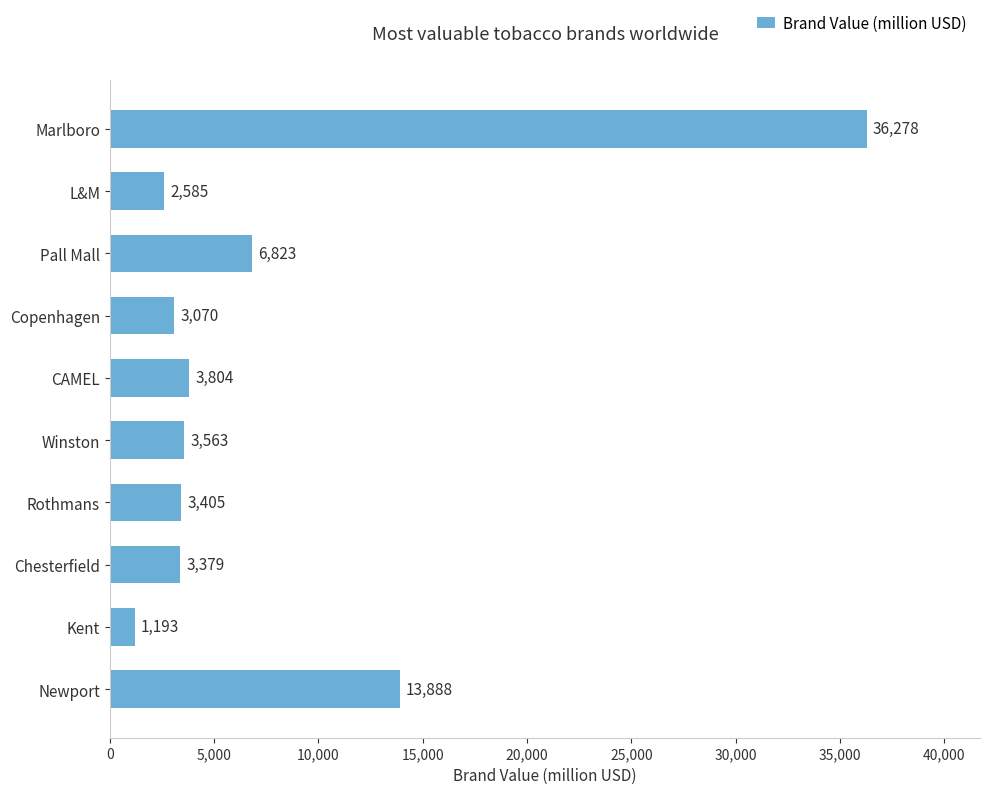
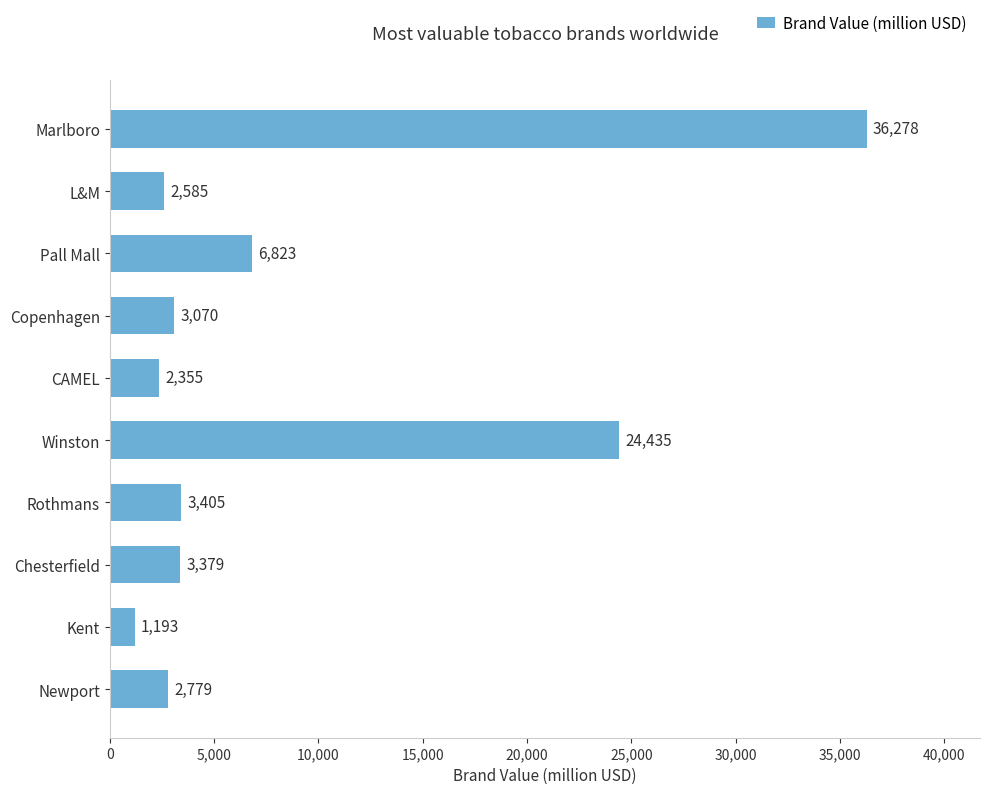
CAMEL: 3,804 -> 2,355
Winston: 3,563 -> 24,435
Newport: 13,888 -> 2,779
